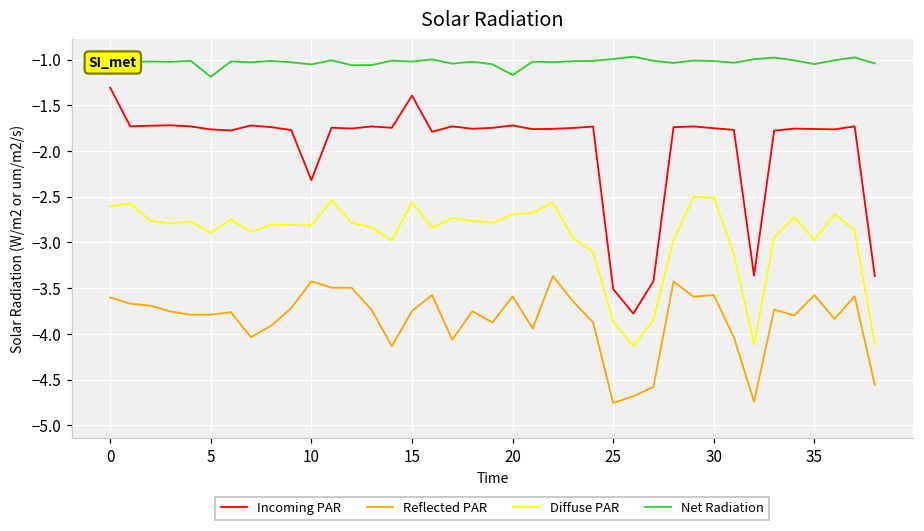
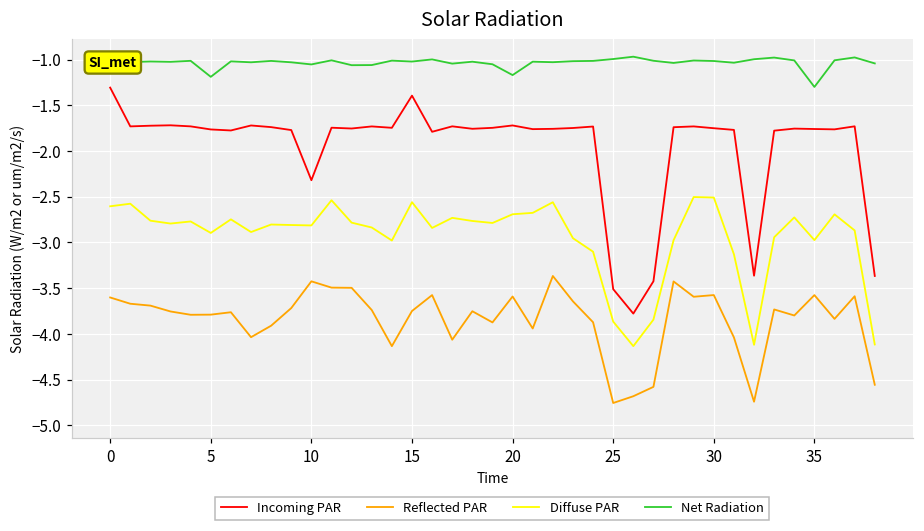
Net Radiation, 35: -1.0 -> -1.3
